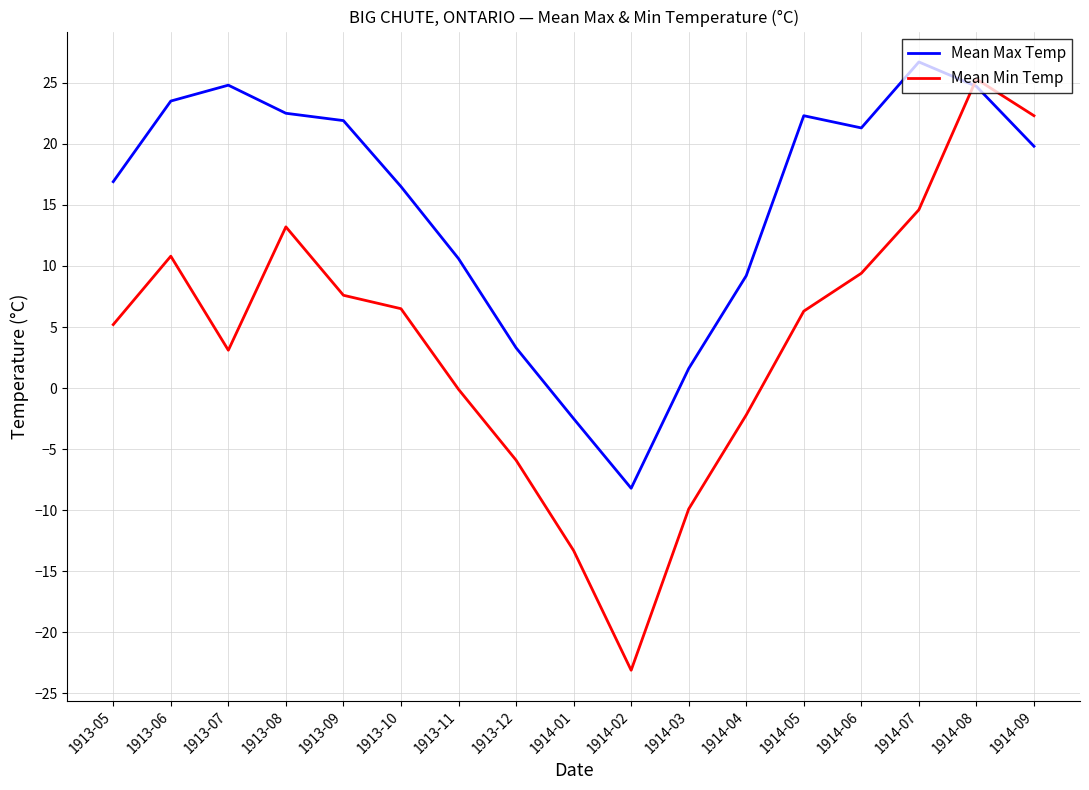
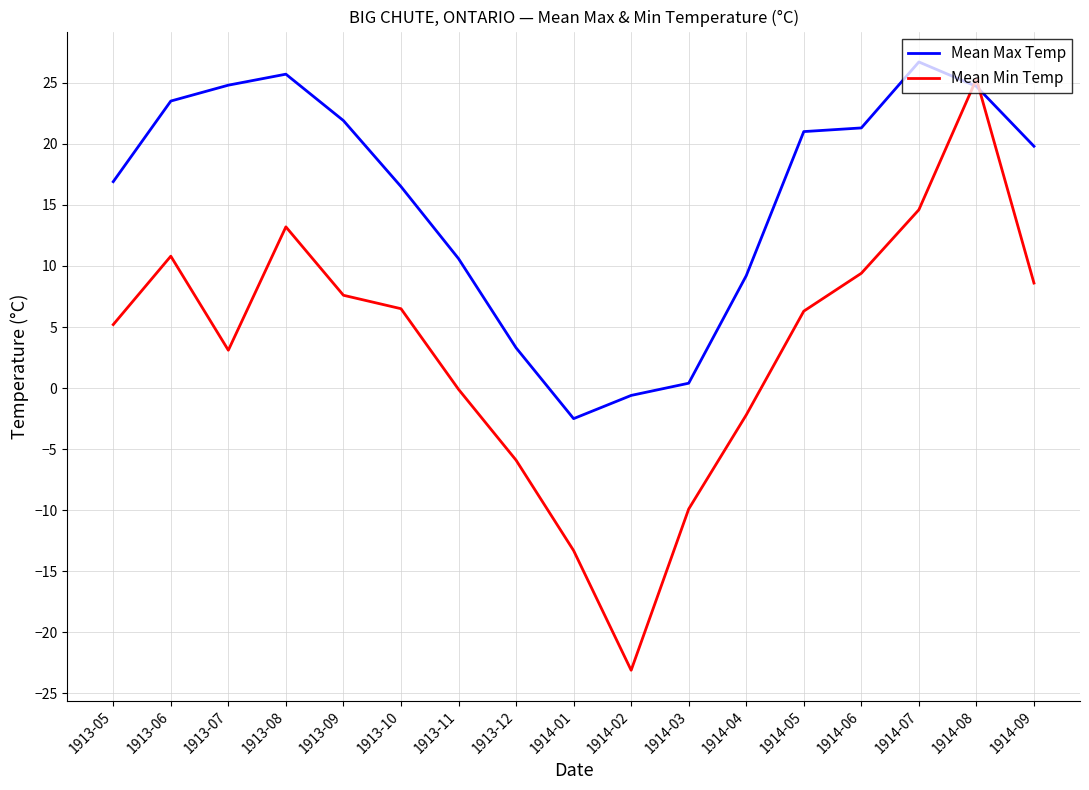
Mean Max Temp, 1913-08: 22.5 -> 25.7
Mean Max Temp, 1914-02: -8.2 -> -0.6
Mean Max Temp, 1914-03: 1.6 -> 0.4
Mean Max Temp, 1914-05: 22.3 -> 21.0
Mean Min Temp, 1914-09: 22.3 -> 8.6
